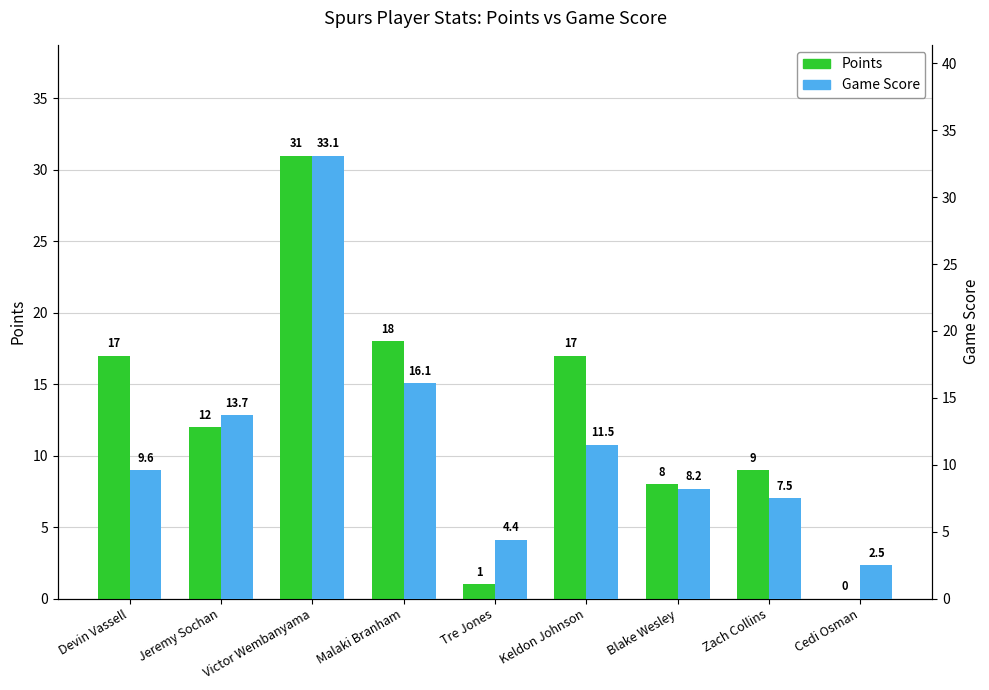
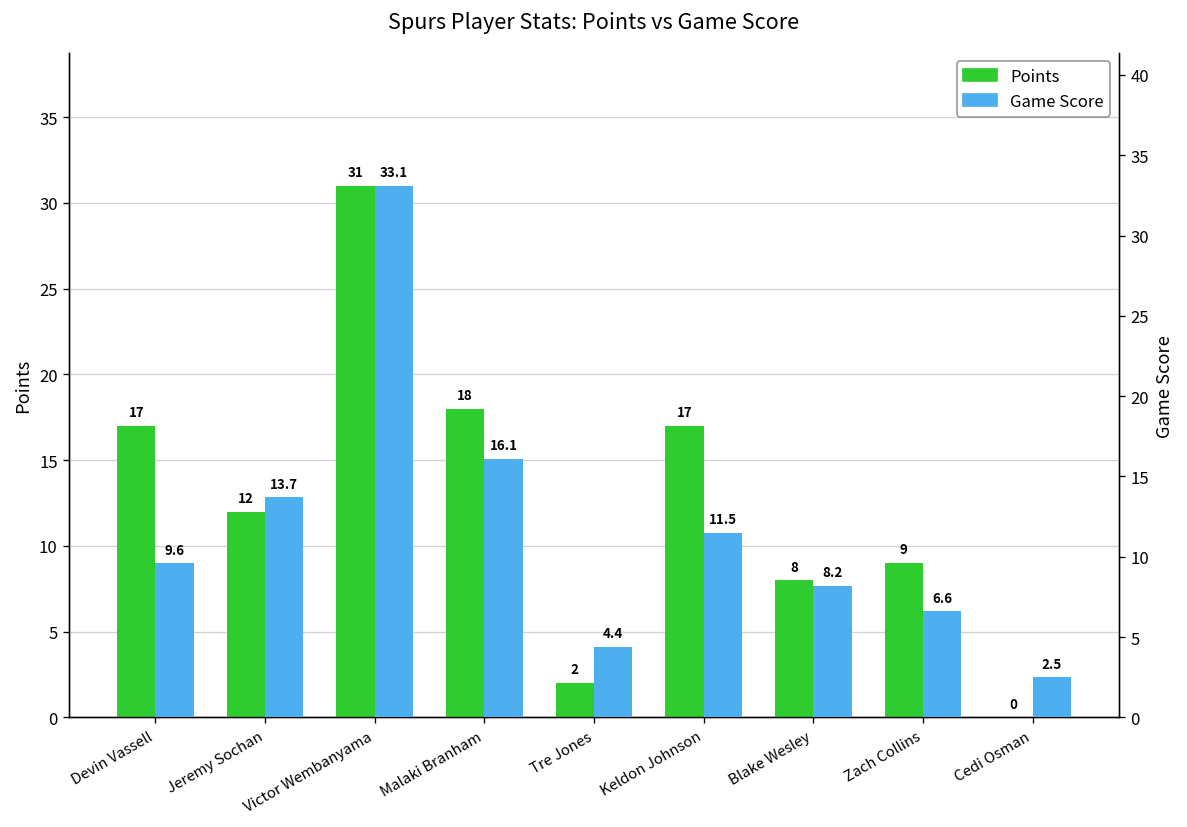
Points, Tre Jones: 1 -> 2
Game Score, Zach Collins: 7.5 -> 6.6
